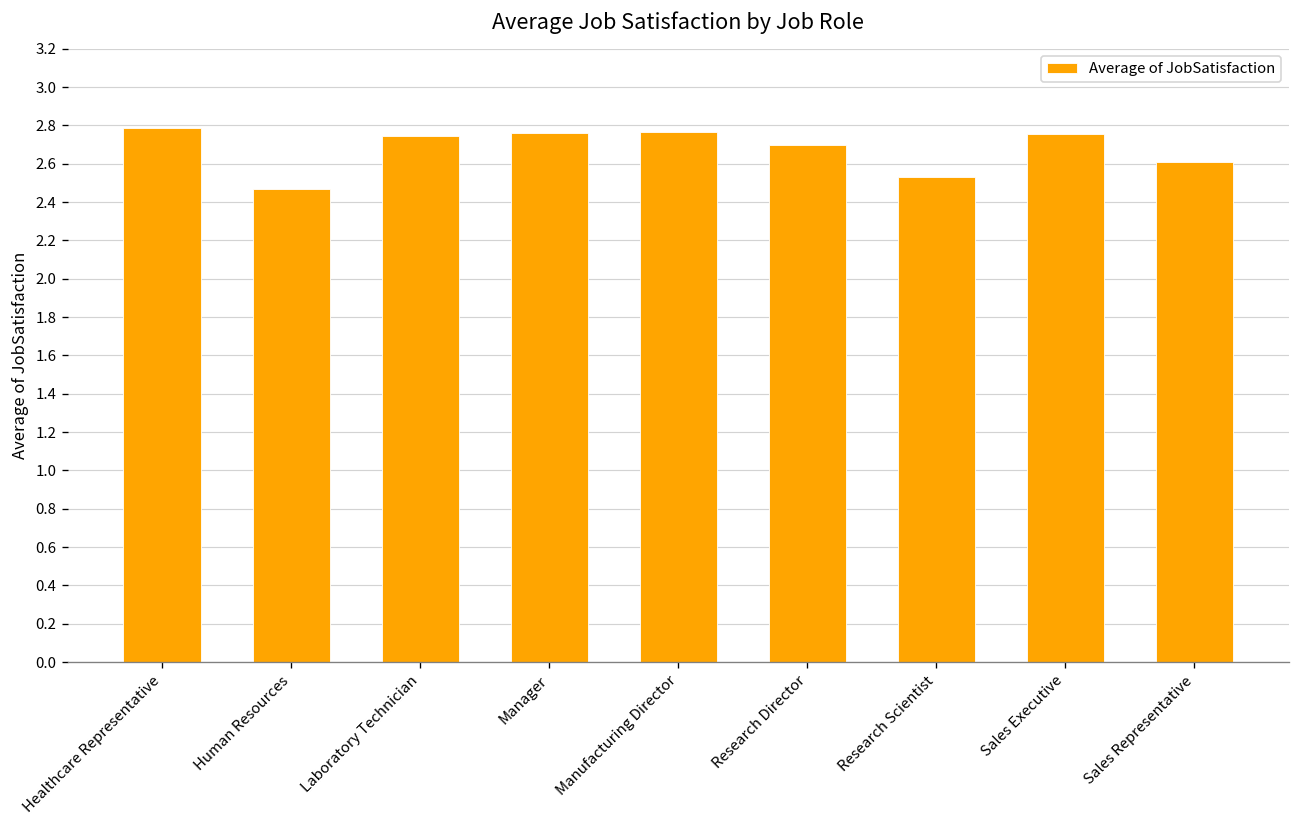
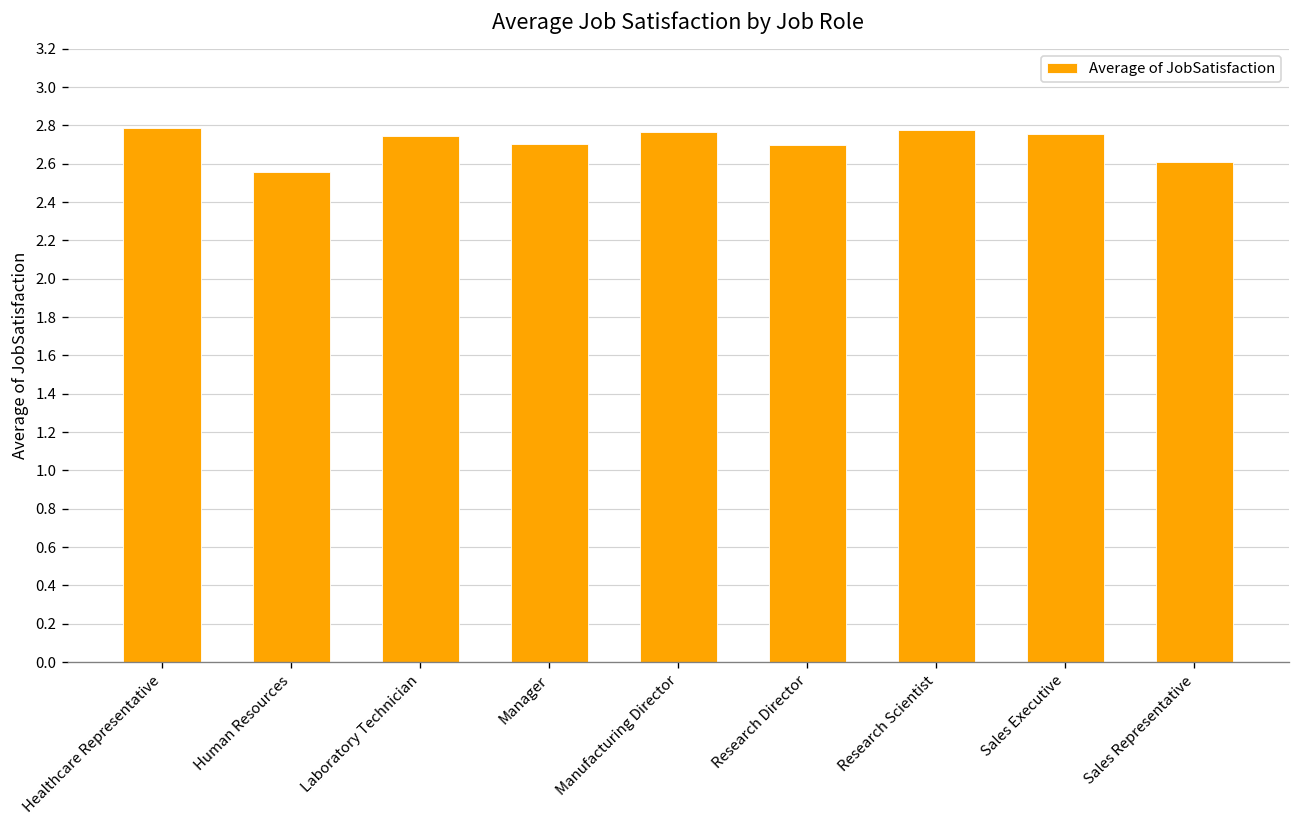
Human Resources: 2.47 -> 2.56
Manager: 2.76 -> 2.71
Research Scientist: 2.53 -> 2.77
